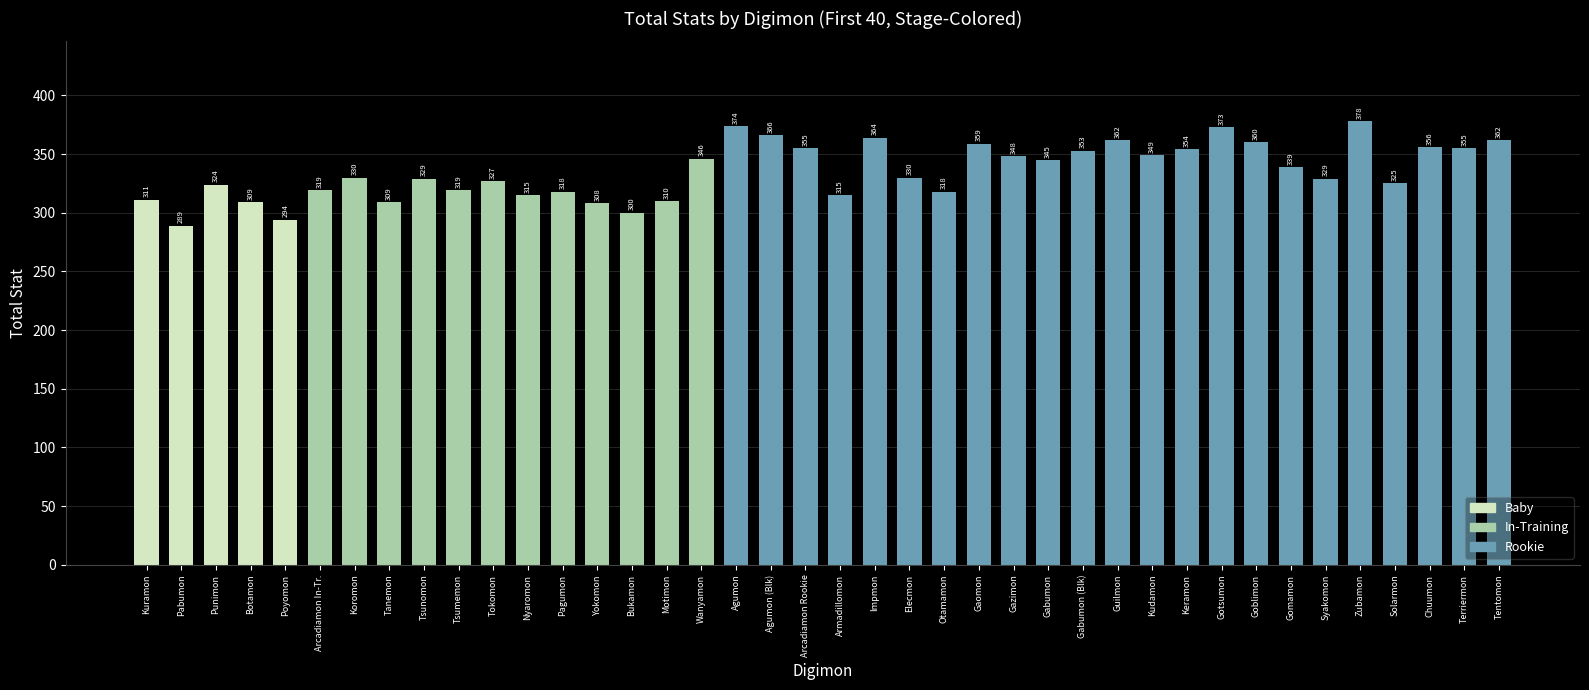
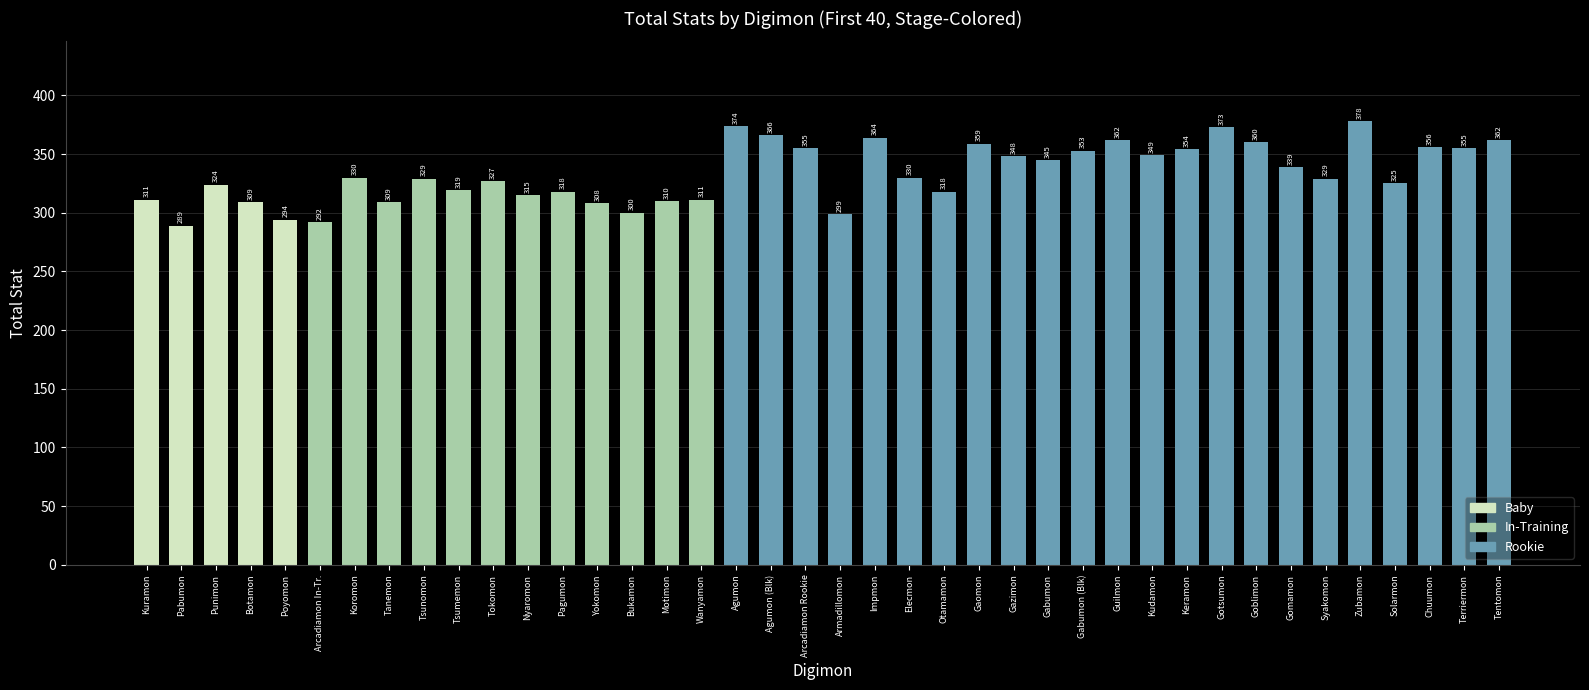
Arcadiamon In-Tr.: 319 -> 292
Wanyamon: 346 -> 311
Armadillomon: 315 -> 299
